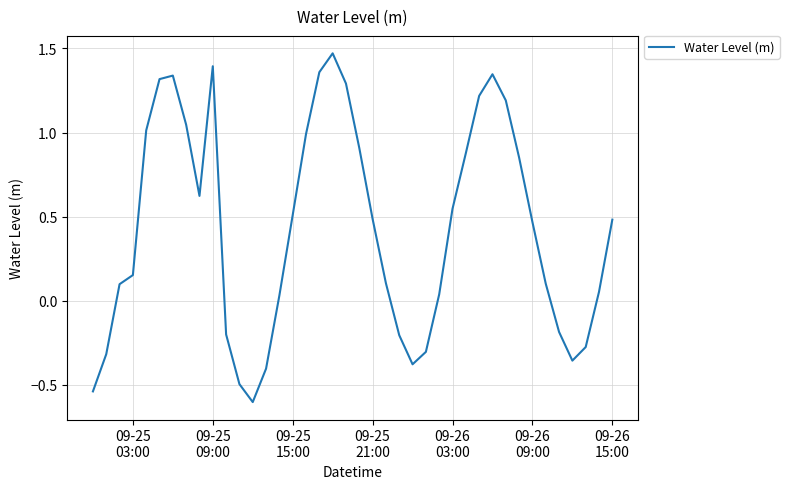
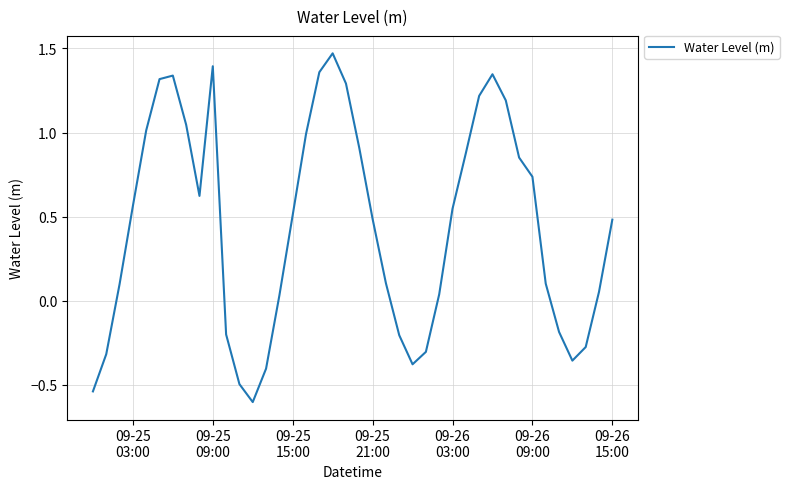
09-25 03:00: 0.15 -> 0.56
09-26 09:00: 0.47 -> 0.74
